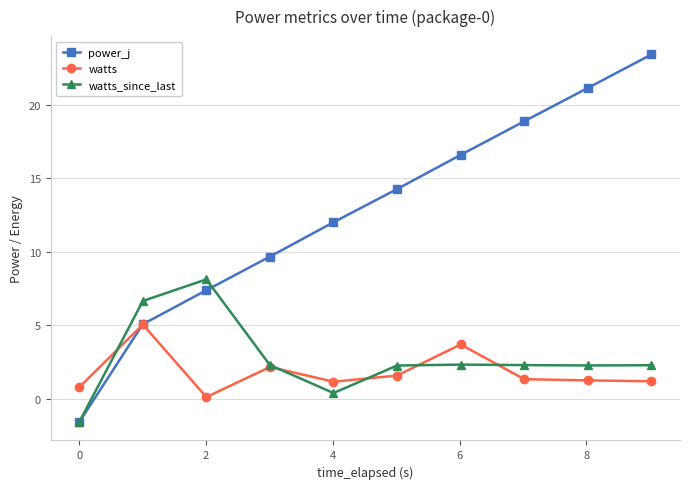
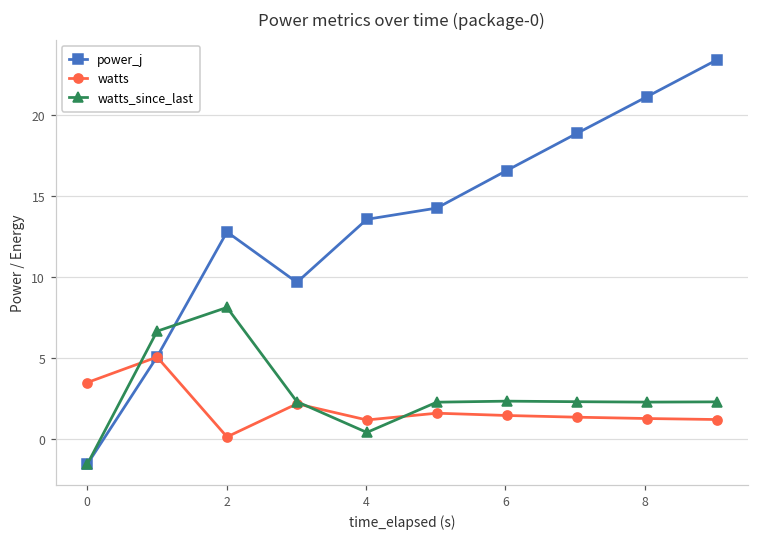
watts, 0: 0.8 -> 3.5
power_j, 2: 7.4 -> 12.8
power_j, 4: 12.0 -> 13.6
watts, 6: 3.7 -> 1.4
